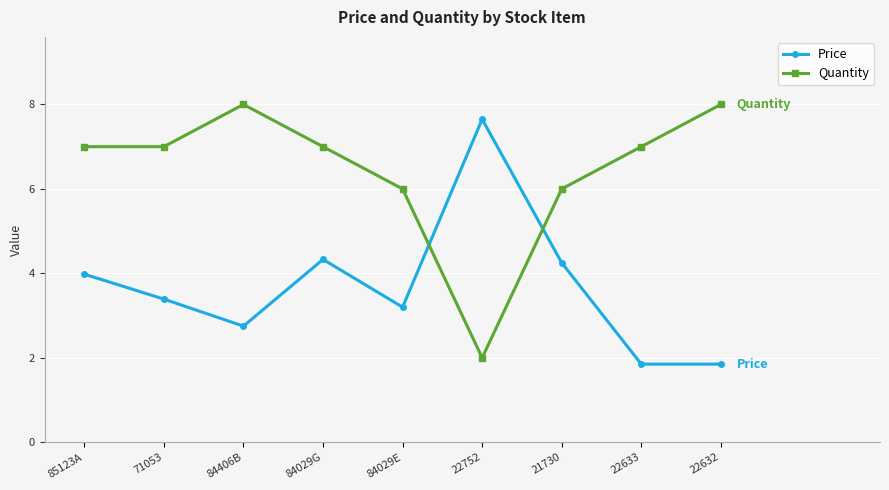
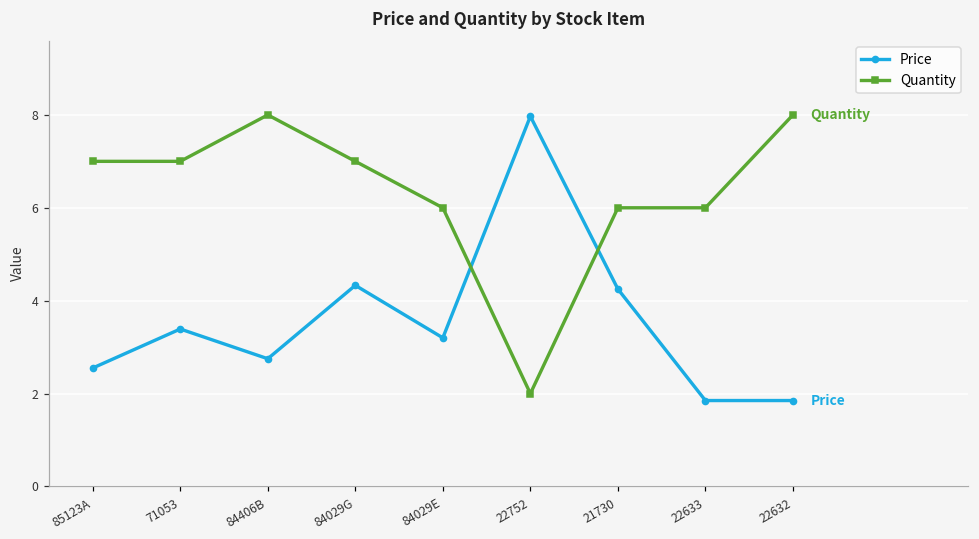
Price, 85123A: 4.0 -> 2.6
Price, 22752: 7.7 -> 8.0
Quantity, 22633: 7 -> 6
